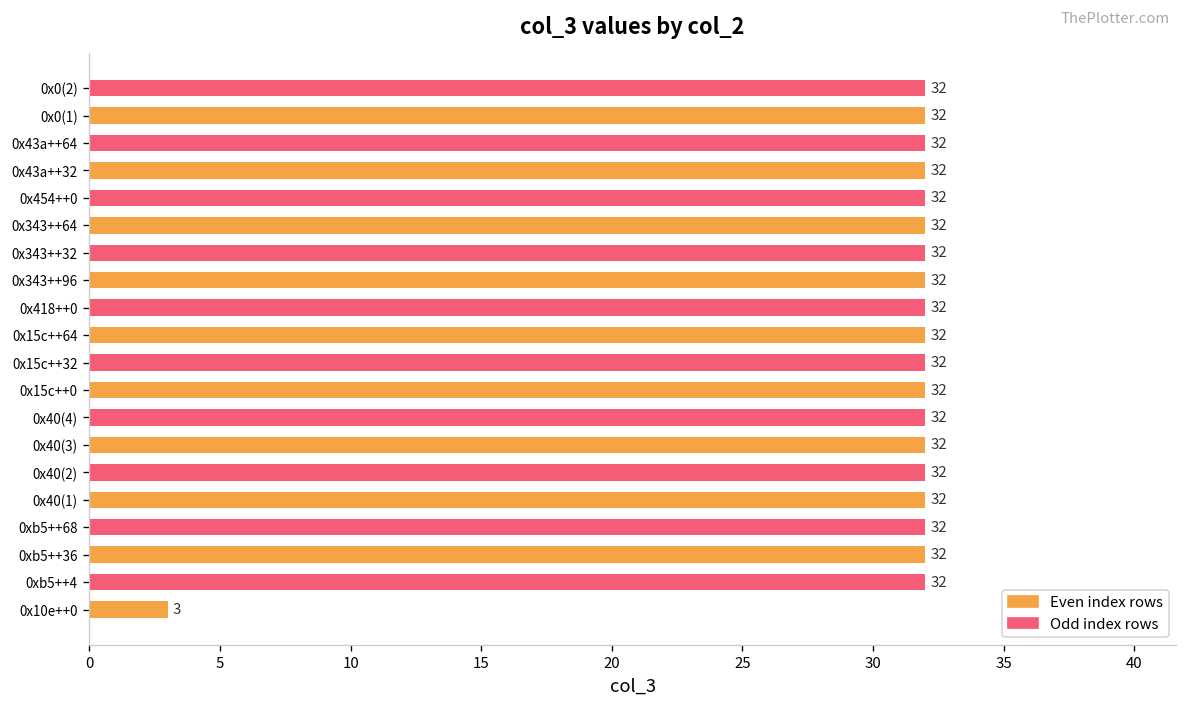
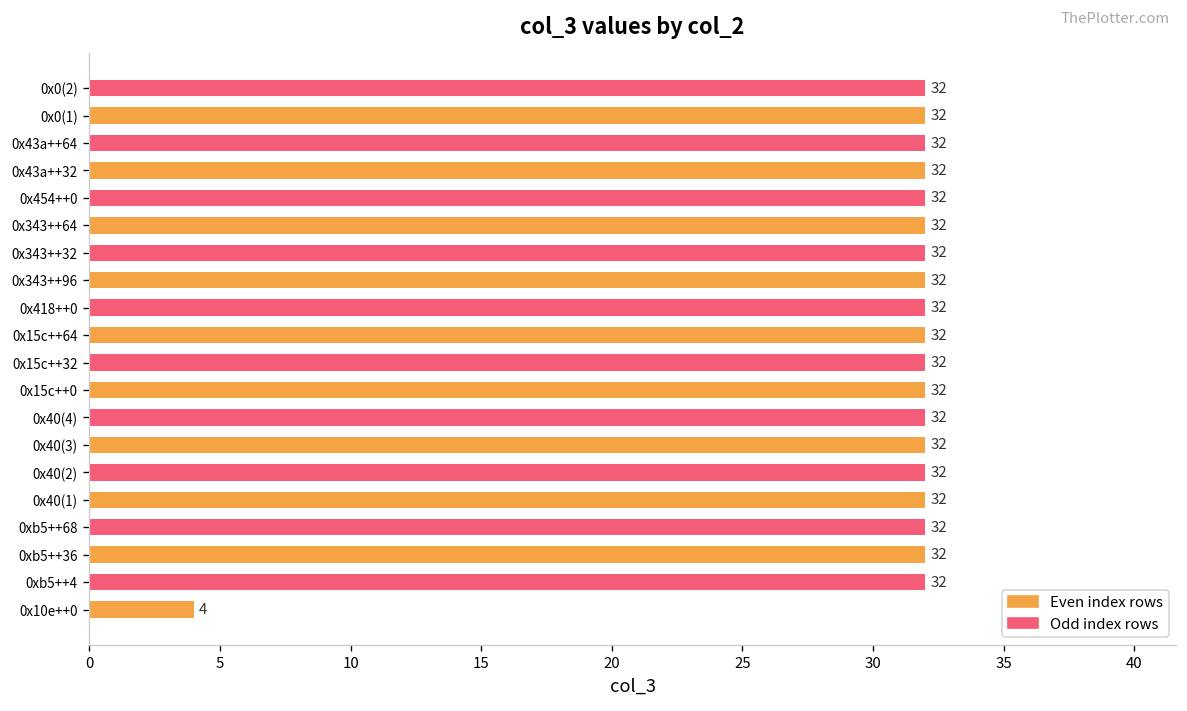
0x10e++0: 3 -> 4
